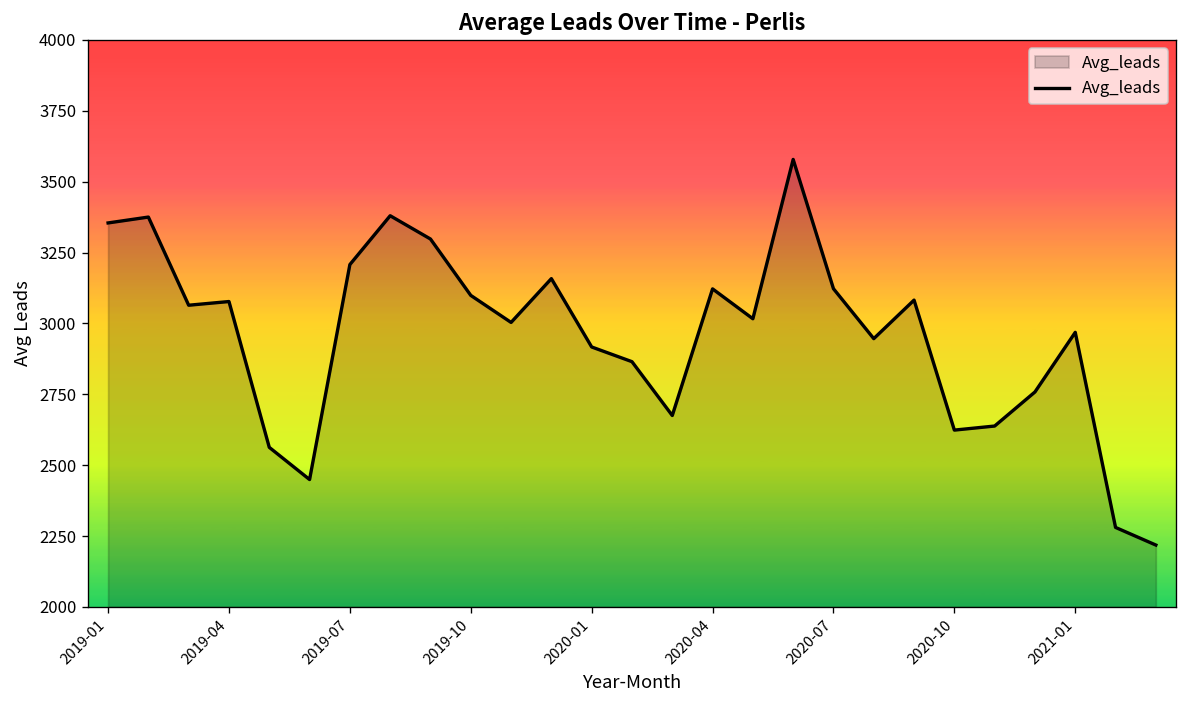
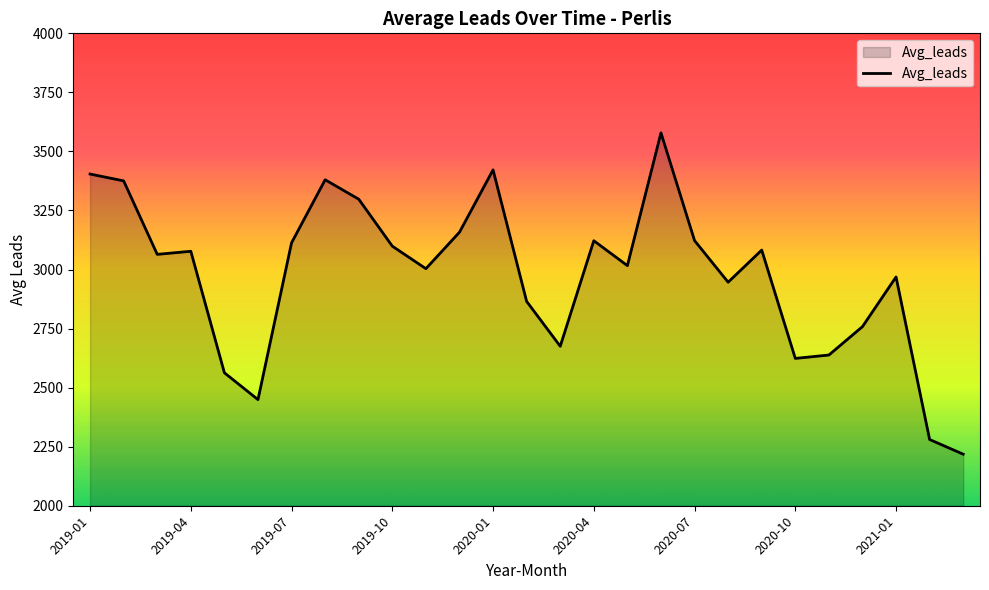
2019-01: 3350 -> 3400
2019-07: 3210 -> 3110
2020-01: 2920 -> 3420
